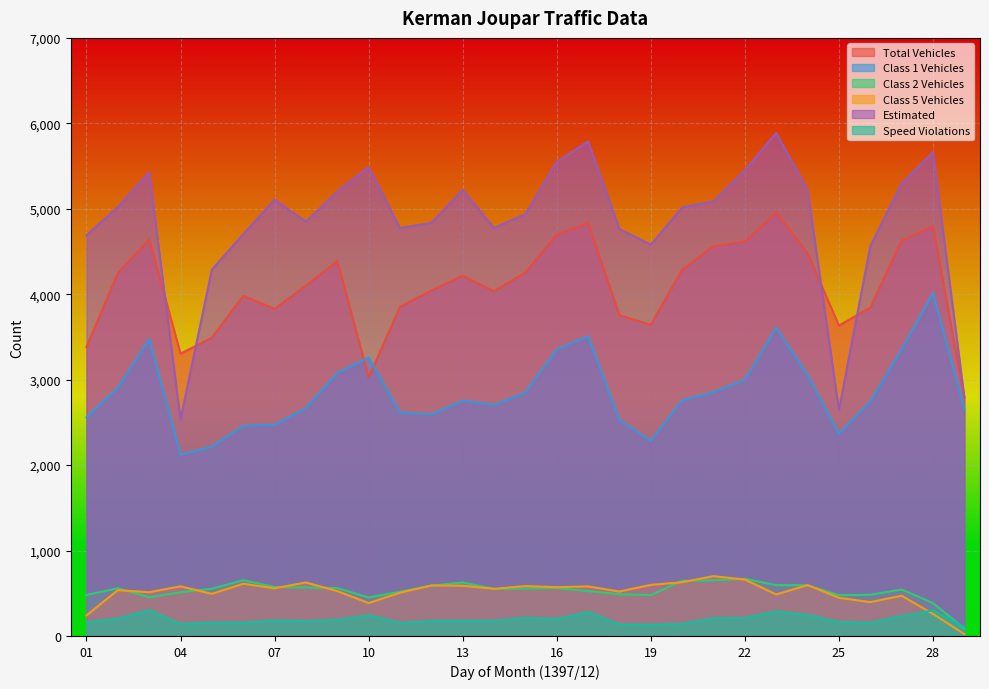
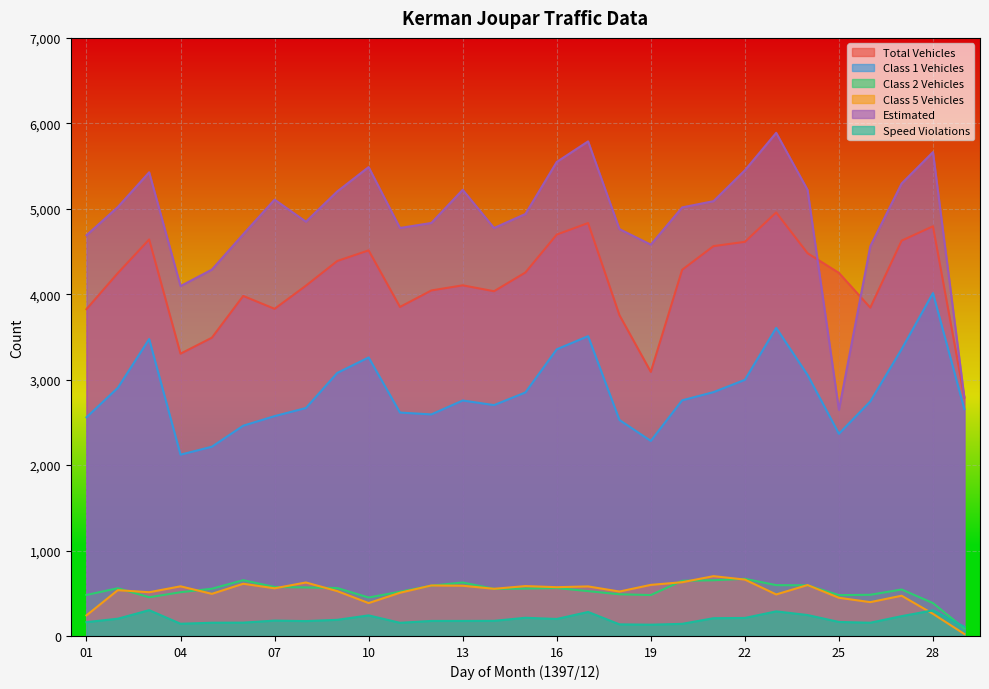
Total Vehicles, 01: 3,400 -> 3,800
Estimated, 04: 2,500 -> 4,100
Class 1 Vehicles, 07: 2,500 -> 2,600
Total Vehicles, 10: 3,000 -> 4,500
Total Vehicles, 13: 4,200 -> 4,100
Total Vehicles, 19: 3,600 -> 3,100
Total Vehicles, 25: 3,600 -> 4,200
